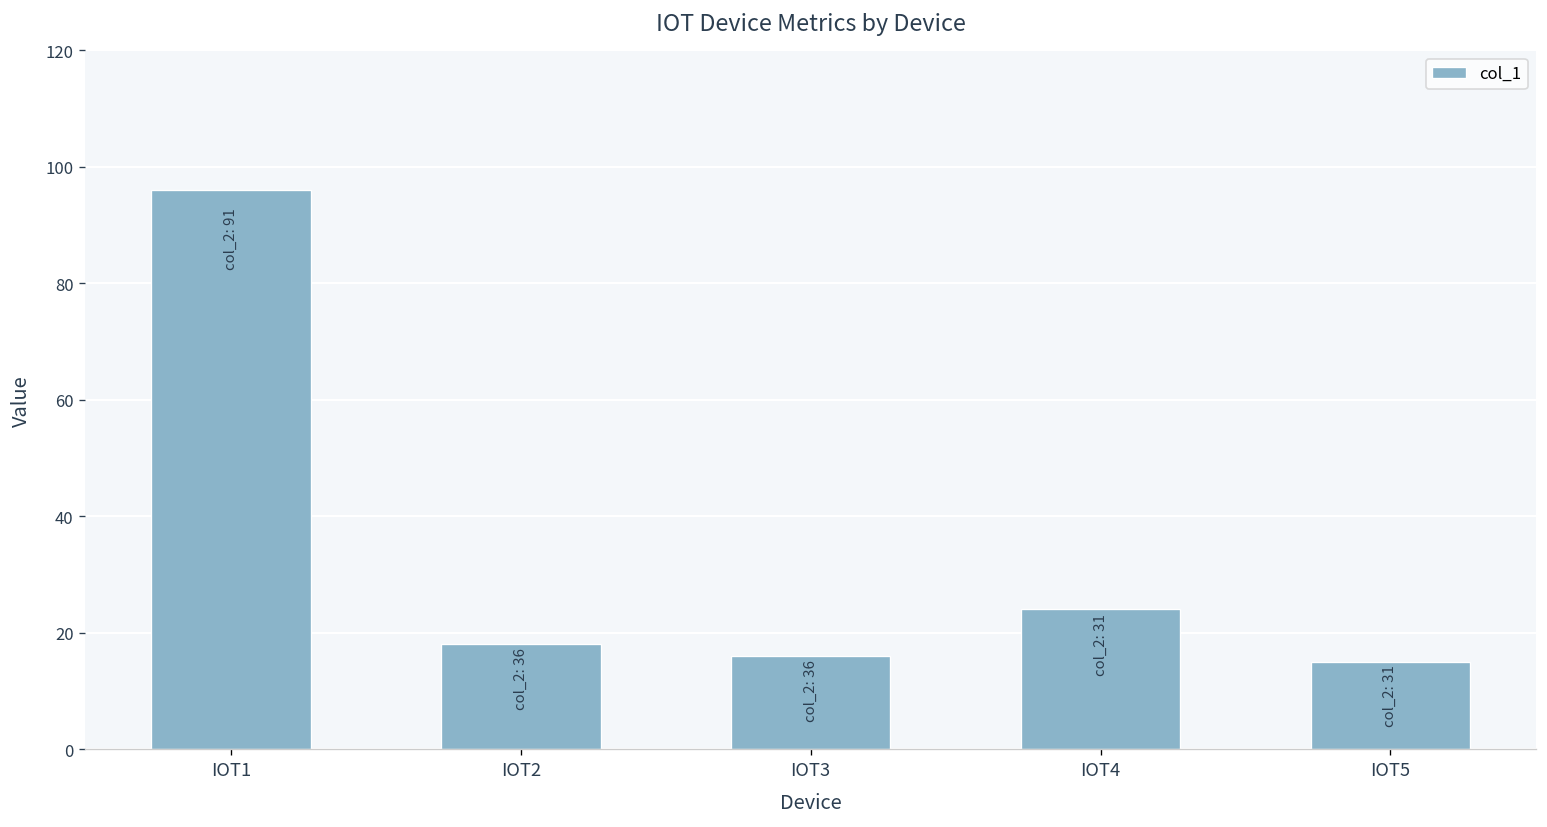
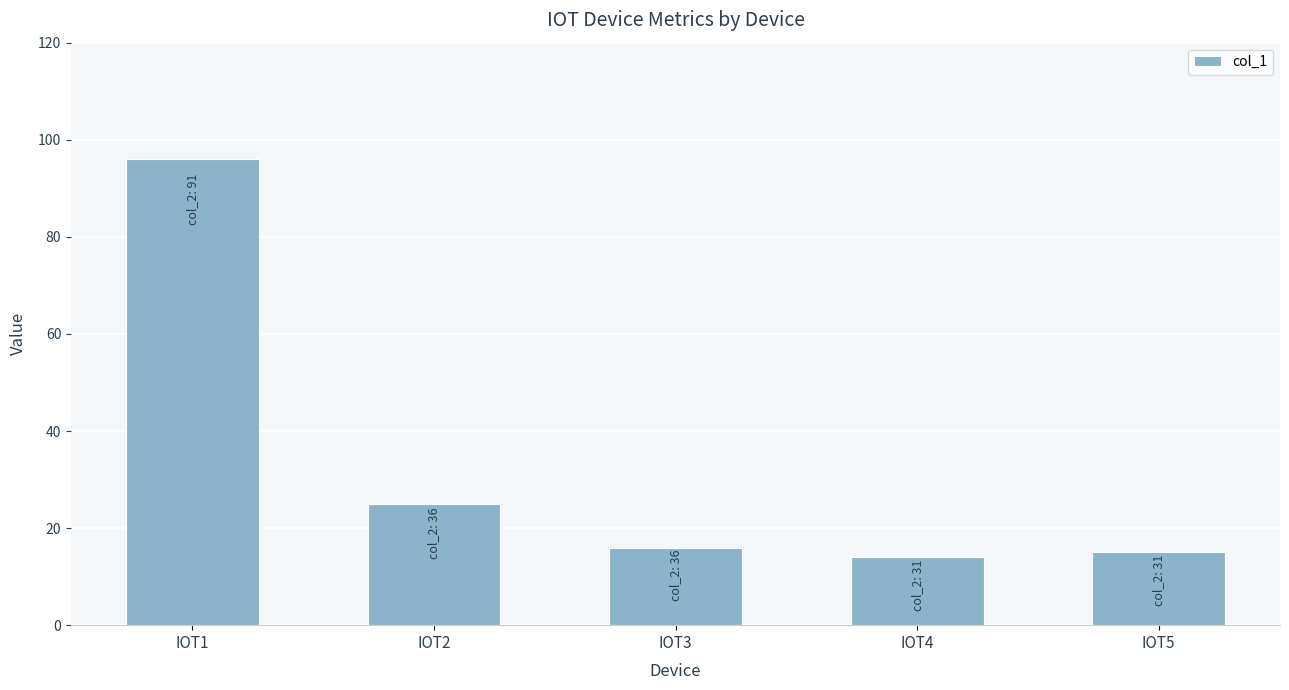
IOT2: 18 -> 25
IOT4: 24 -> 14
